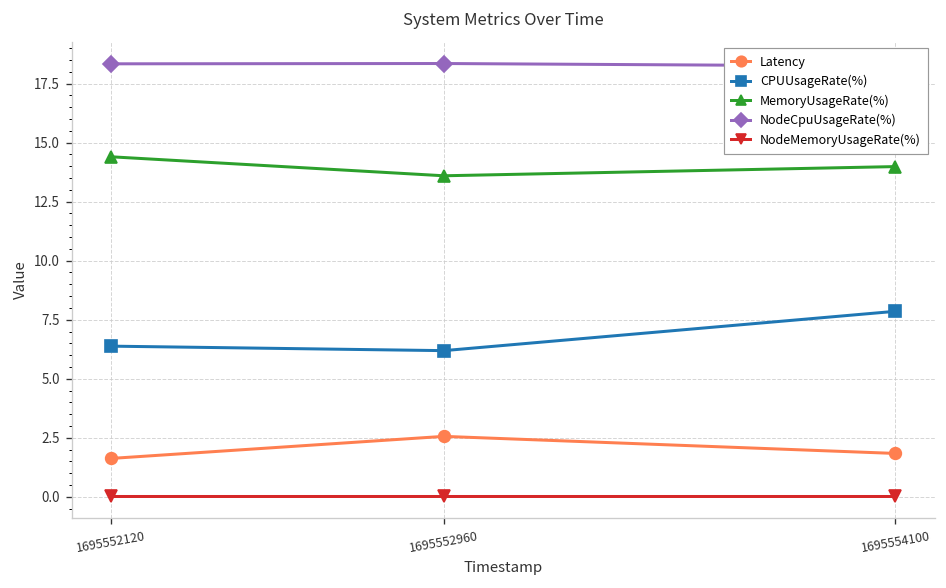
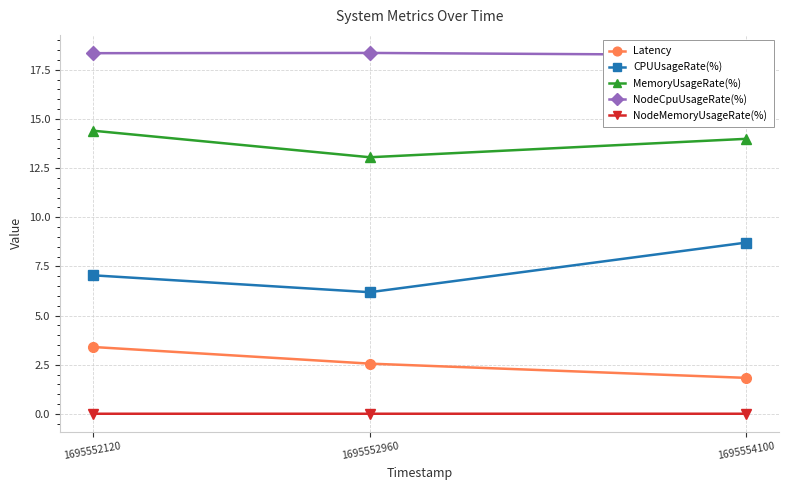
Latency, 1695552120: 1.6 -> 3.4
CPUUsageRate(%), 1695552120: 6.4 -> 7.0
MemoryUsageRate(%), 1695552960: 13.6 -> 13.1
CPUUsageRate(%), 1695554100: 7.9 -> 8.7
